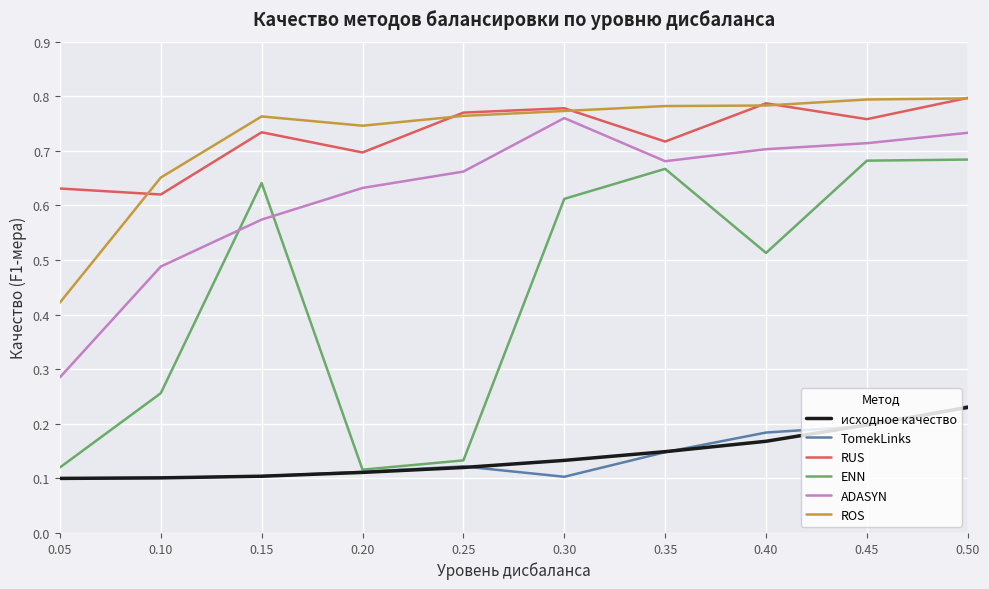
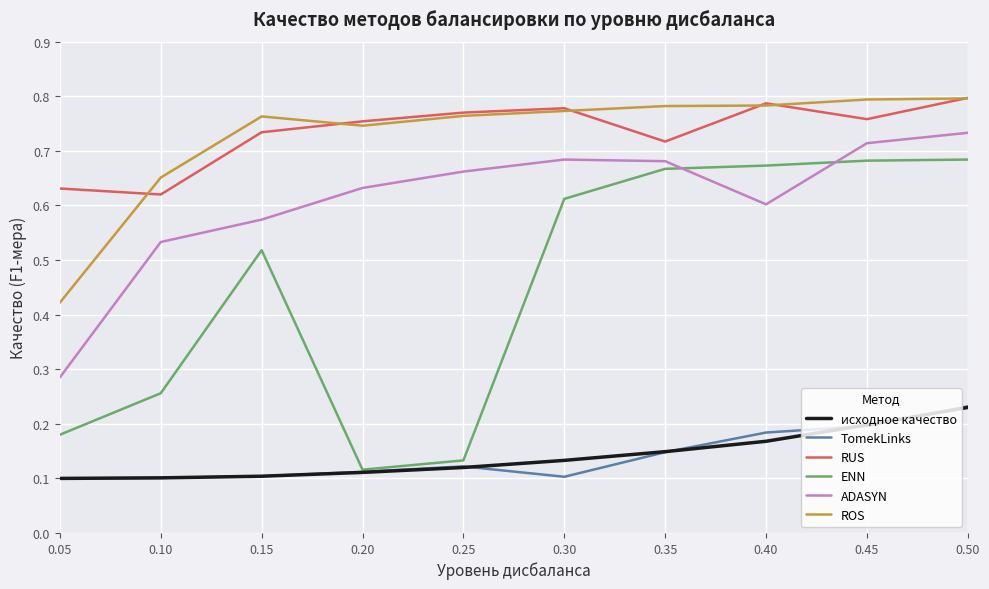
ENN, 0.05: 0.12 -> 0.18
ADASYN, 0.10: 0.49 -> 0.53
ENN, 0.15: 0.64 -> 0.52
RUS, 0.20: 0.70 -> 0.75
ADASYN, 0.30: 0.76 -> 0.68
ENN, 0.40: 0.51 -> 0.67
ADASYN, 0.40: 0.70 -> 0.60
